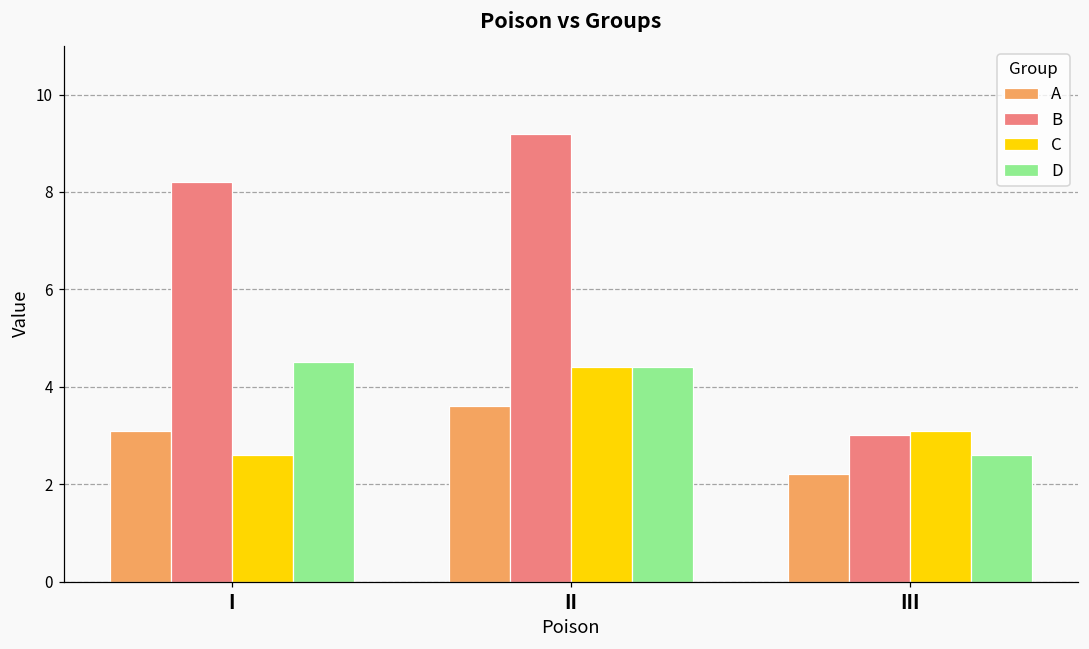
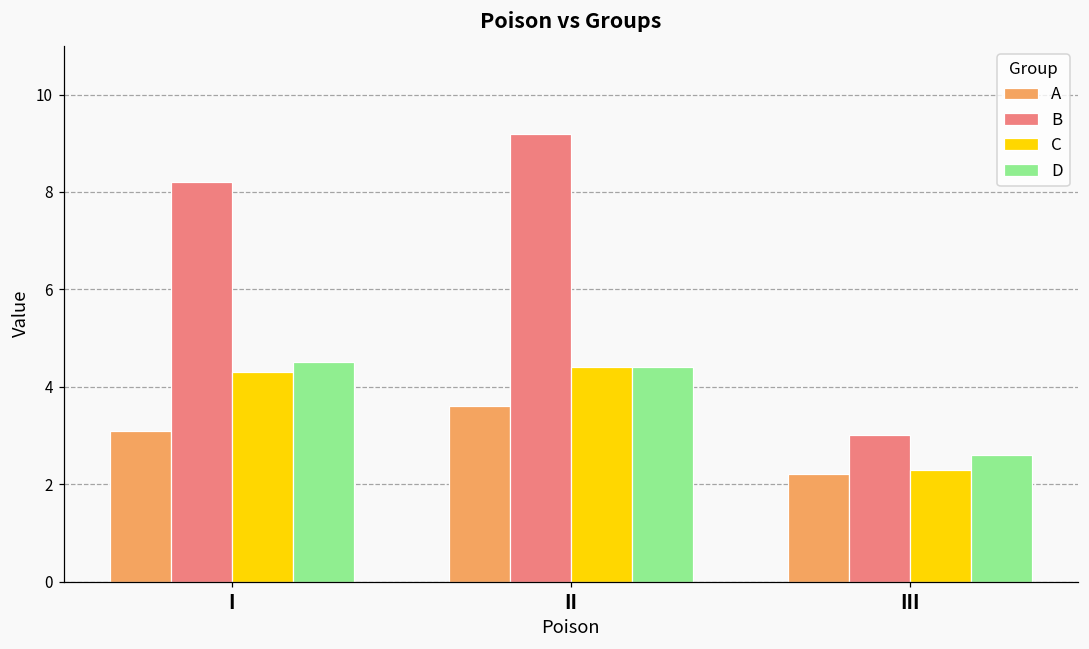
C, I: 2.6 -> 4.3
C, III: 3.1 -> 2.3
